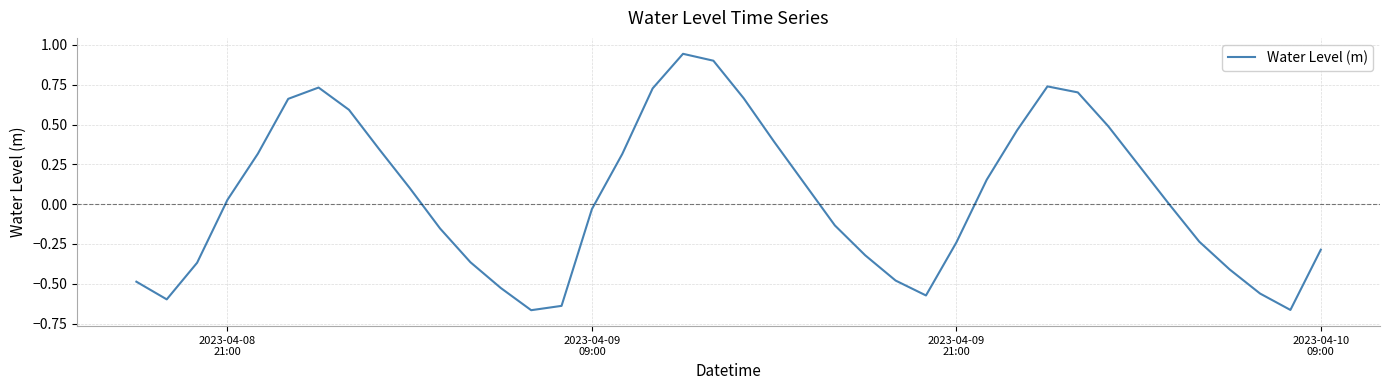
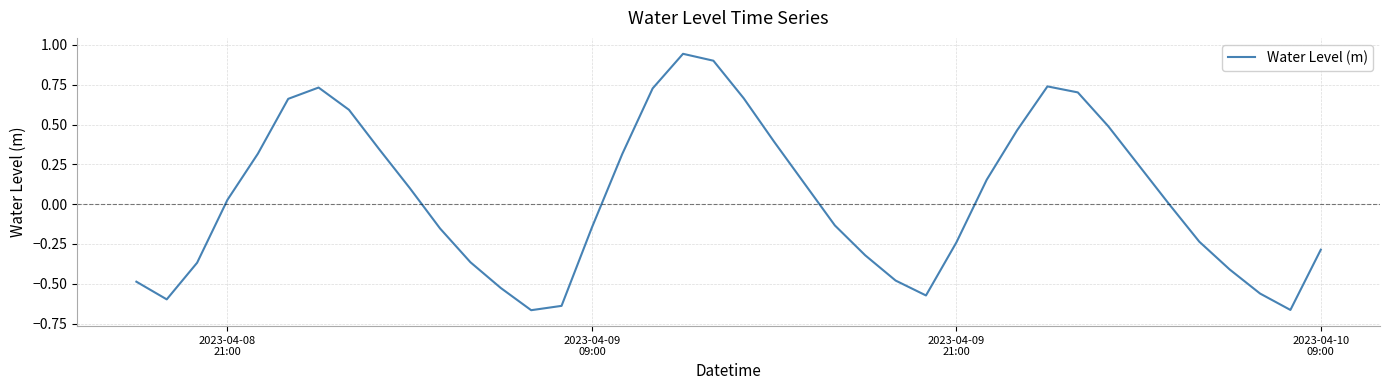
2023-04-09 09:00: -0.03 -> -0.15
